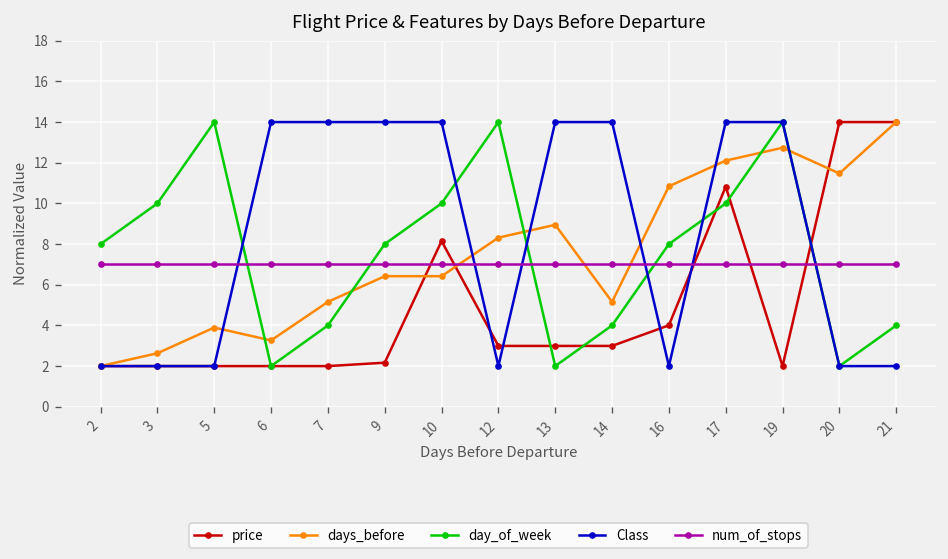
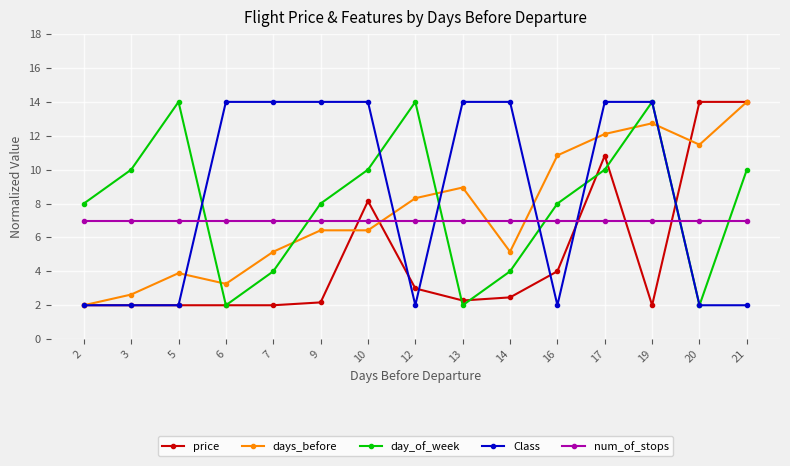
price, 13: 3.0 -> 2.3
price, 14: 3.0 -> 2.5
day_of_week, 21: 4.0 -> 10.0
